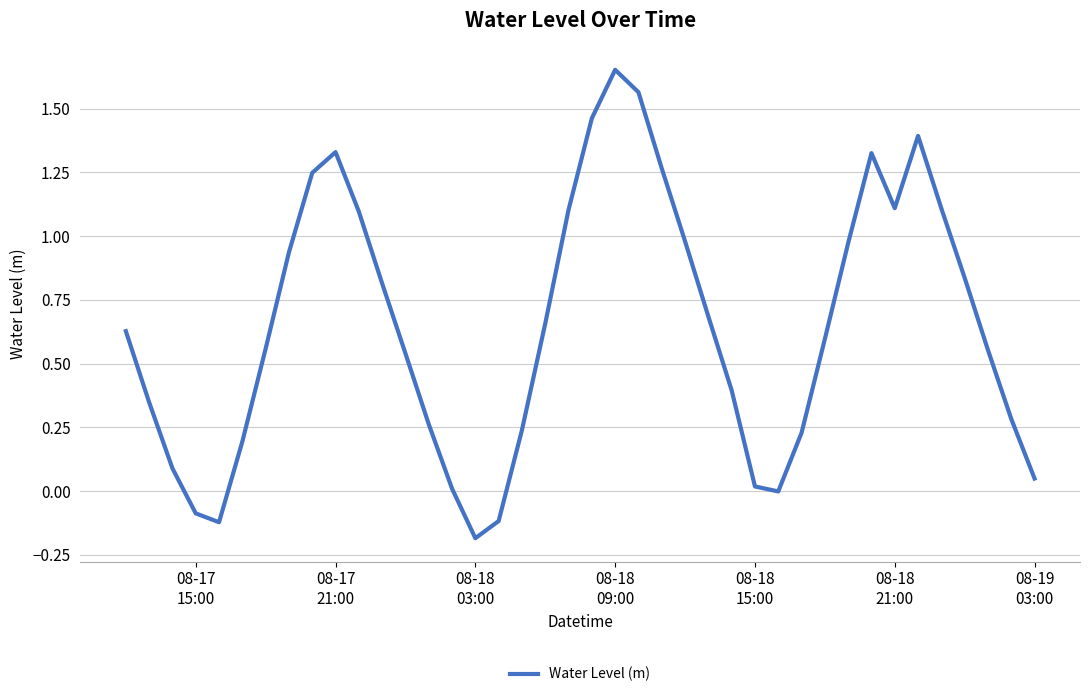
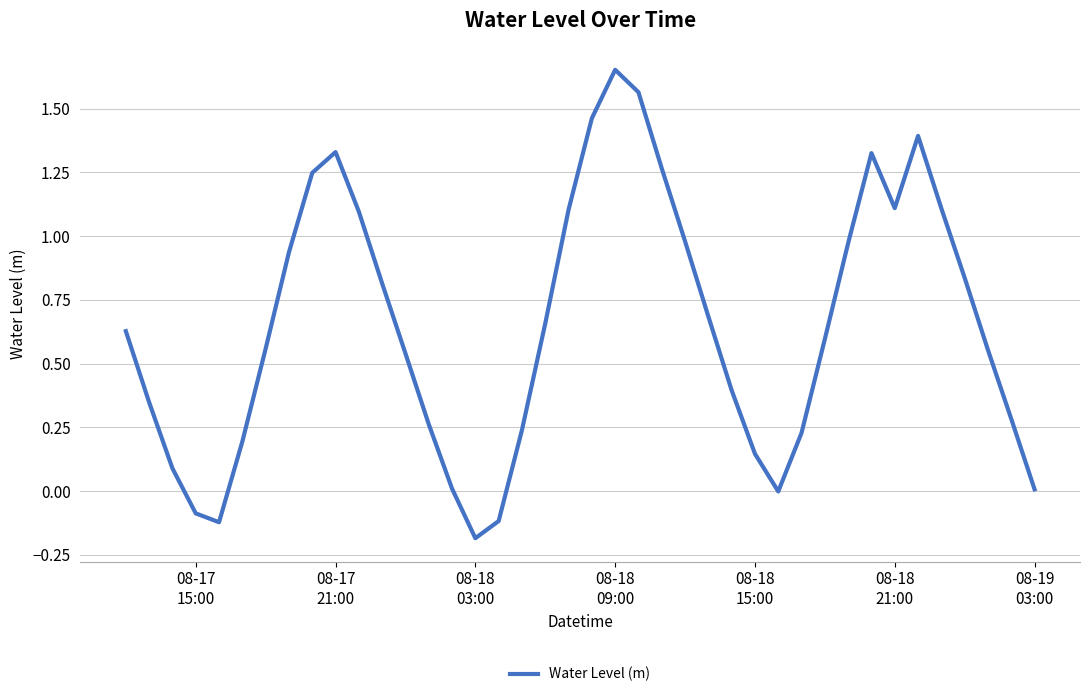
08-18 15:00: 0.02 -> 0.15
08-19 03:00: 0.05 -> 0.01
